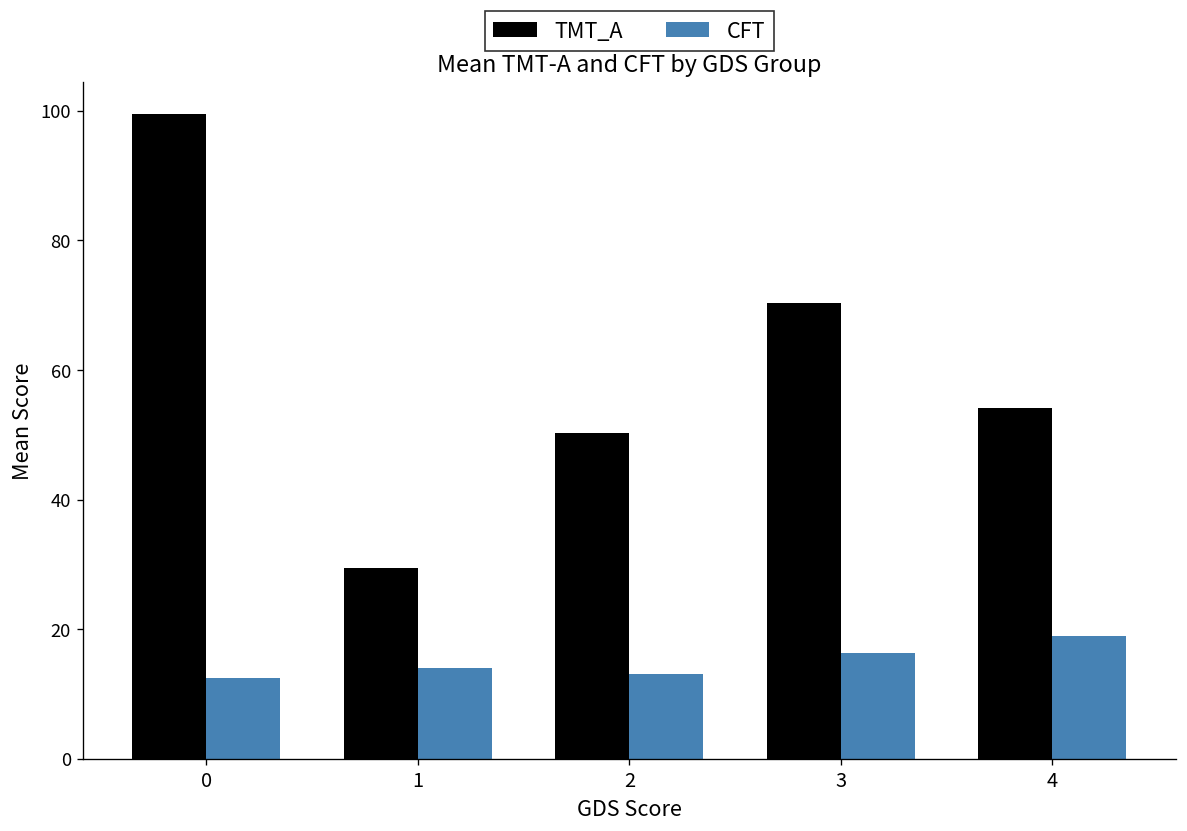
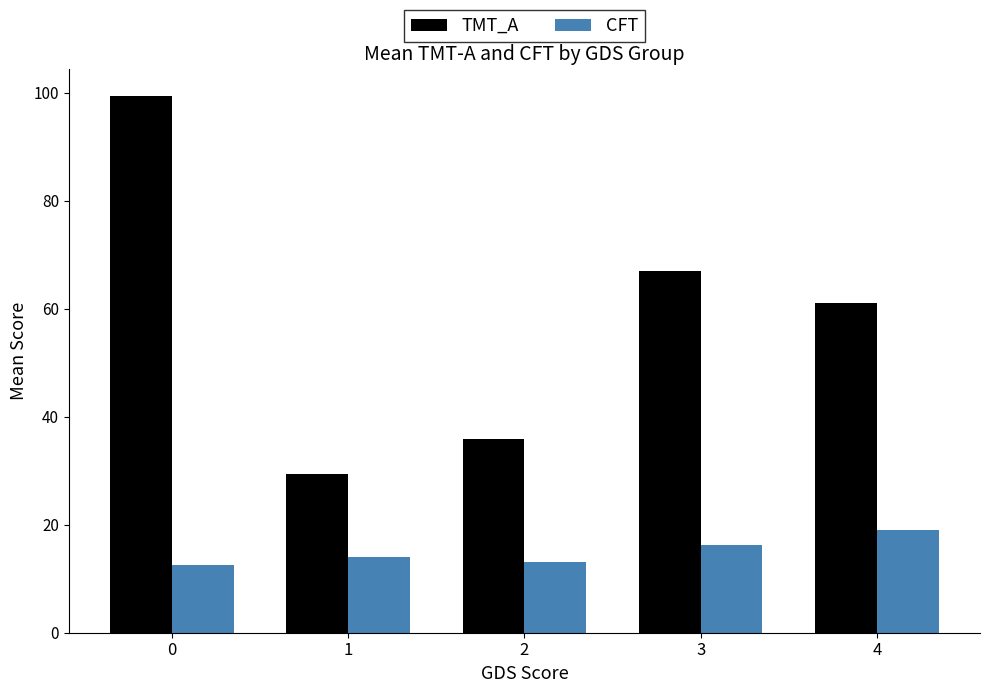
TMT_A, 2: 50 -> 36
TMT_A, 3: 70 -> 67
TMT_A, 4: 54 -> 61
